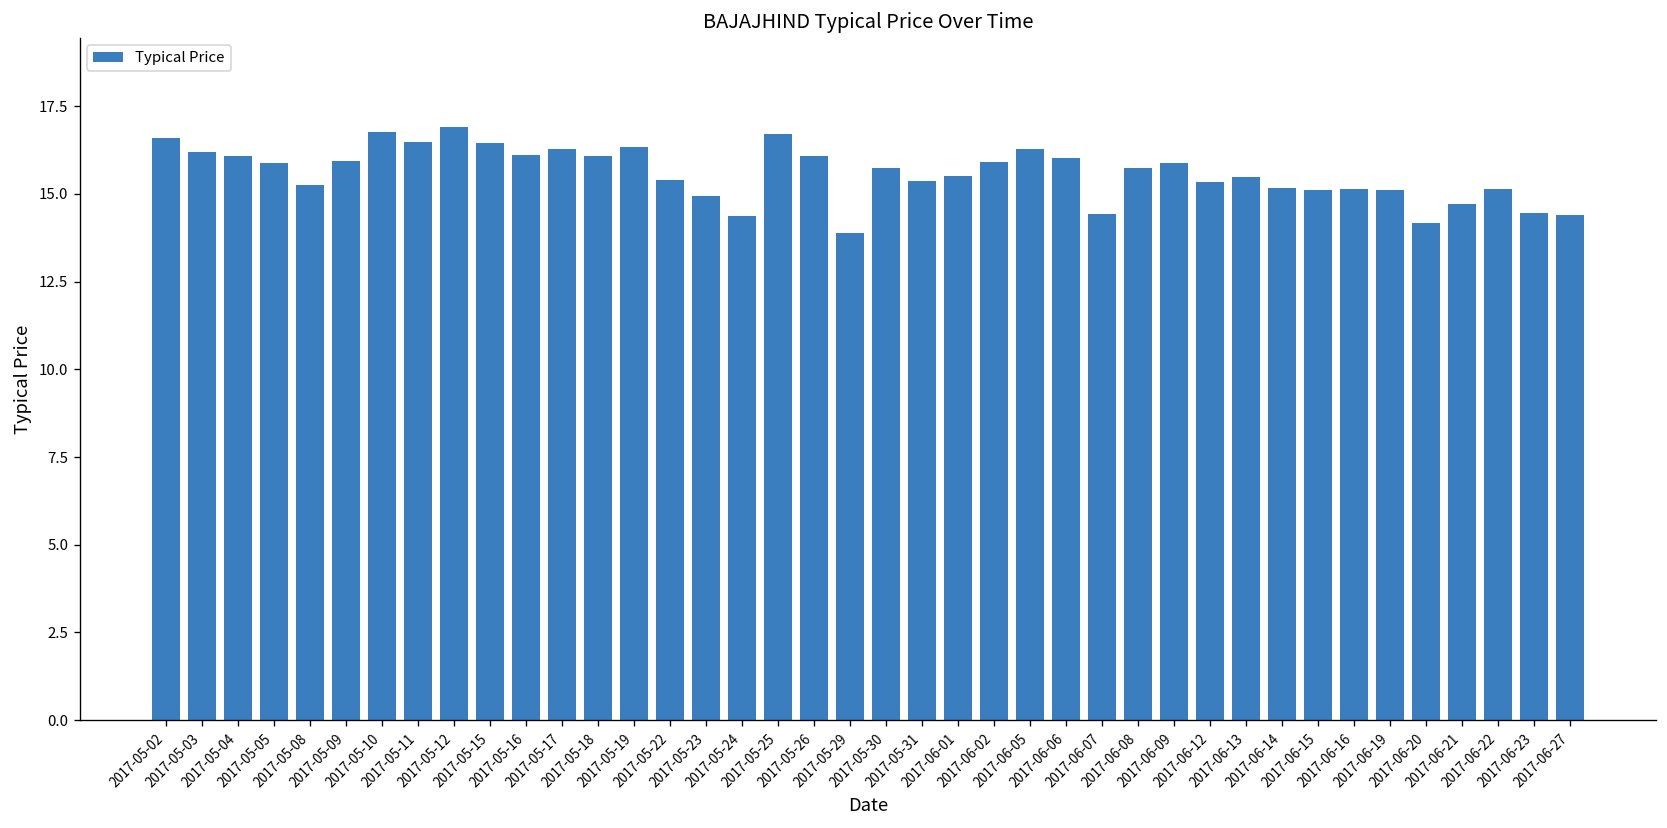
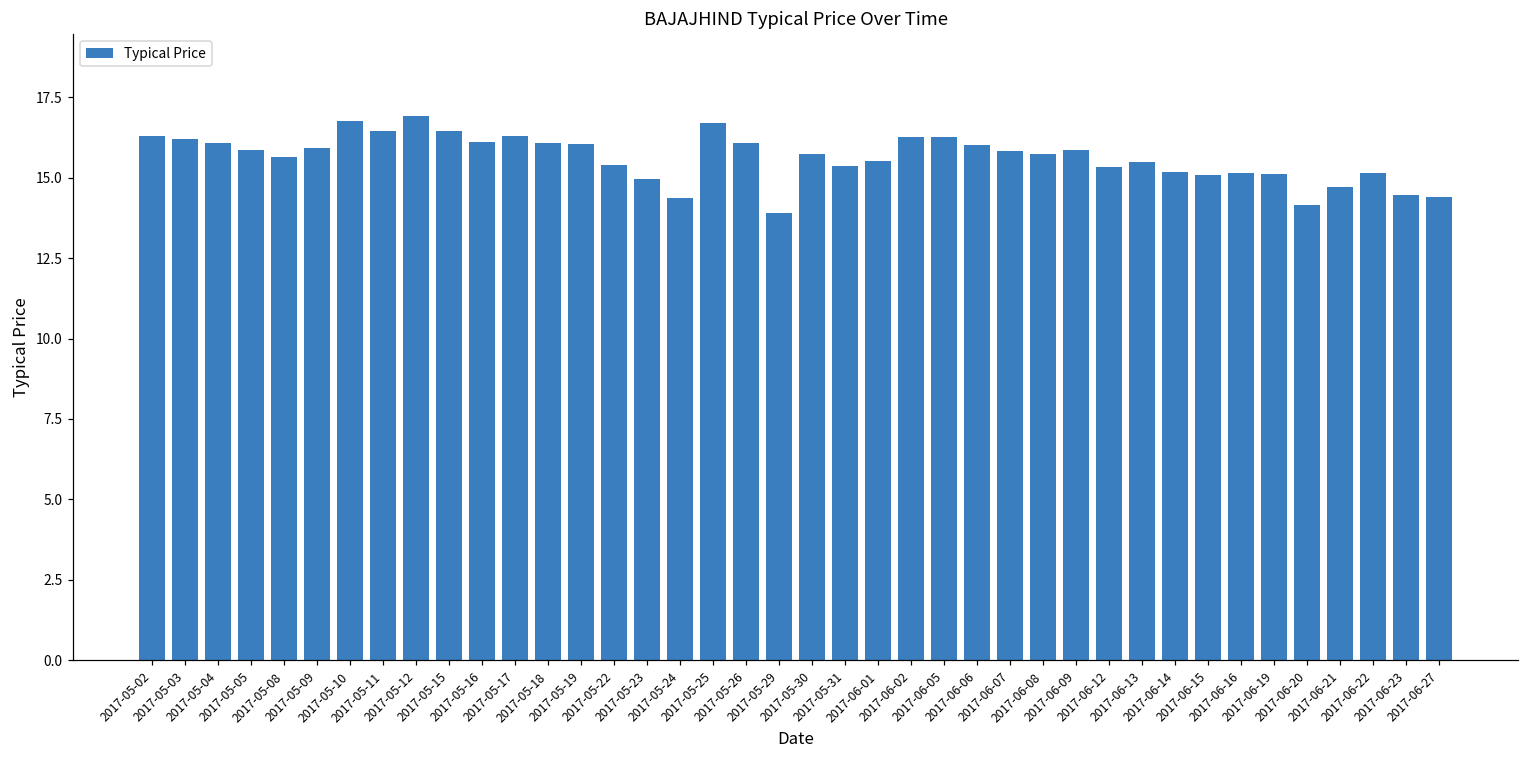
2017-05-02: 16.6 -> 16.3
2017-05-08: 15.3 -> 15.7
2017-05-19: 16.3 -> 16.0
2017-06-02: 15.9 -> 16.3
2017-06-07: 14.4 -> 15.8
